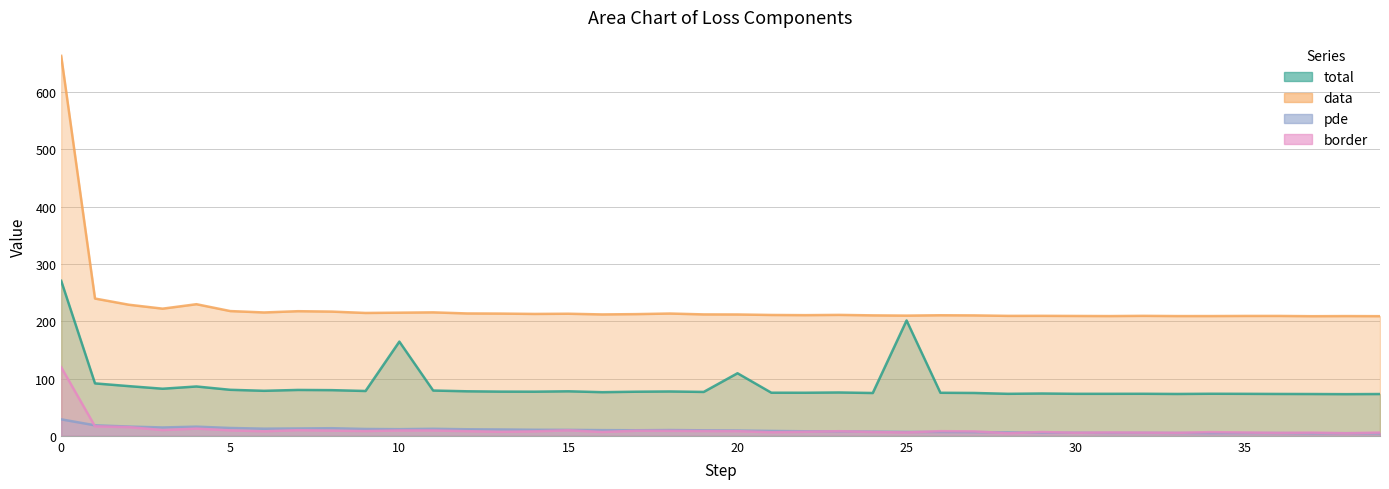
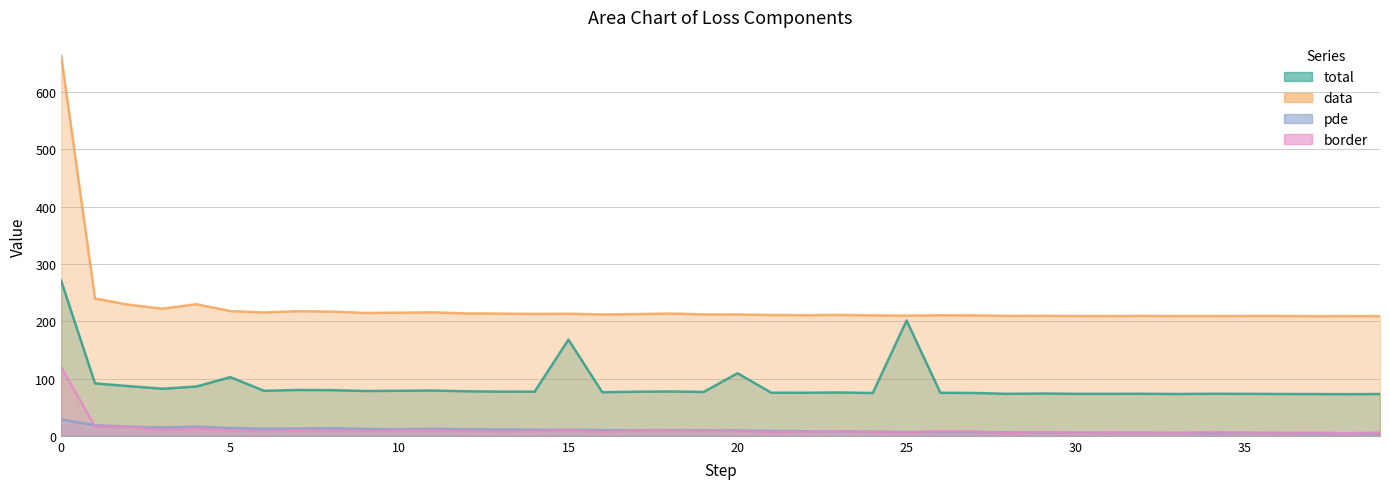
total, 5: 80 -> 100
total, 10: 160 -> 80
total, 15: 80 -> 170
